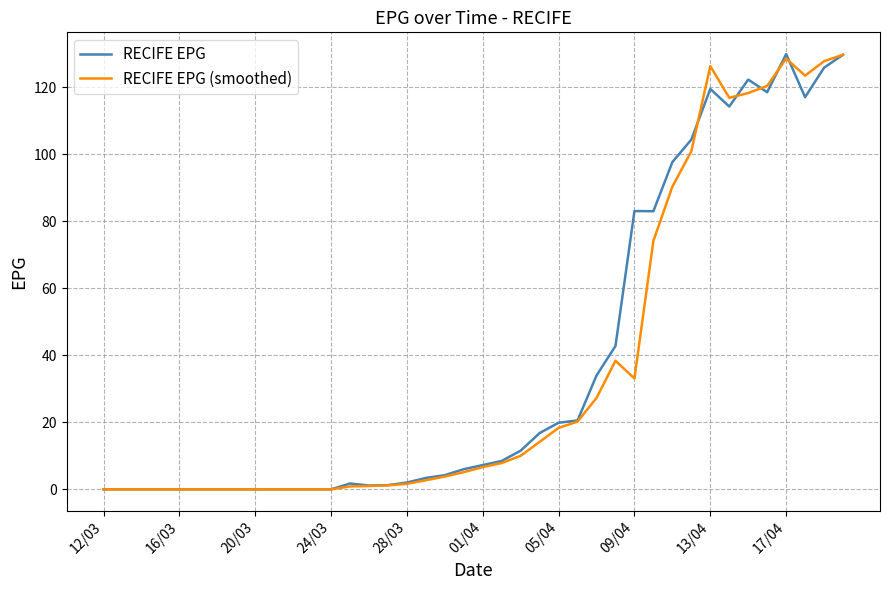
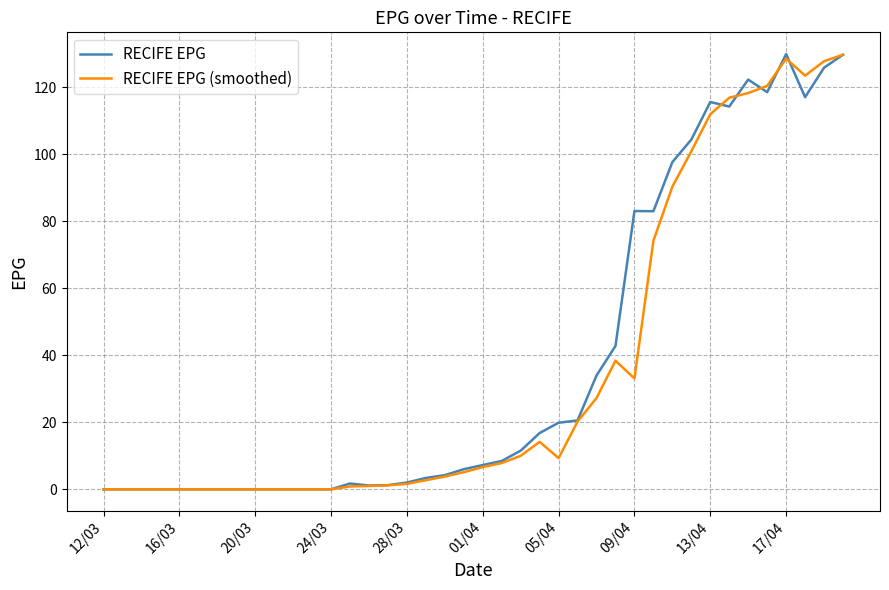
RECIFE EPG (smoothed), 05/04: 18 -> 9
RECIFE EPG, 13/04: 119 -> 116
RECIFE EPG (smoothed), 13/04: 126 -> 112
